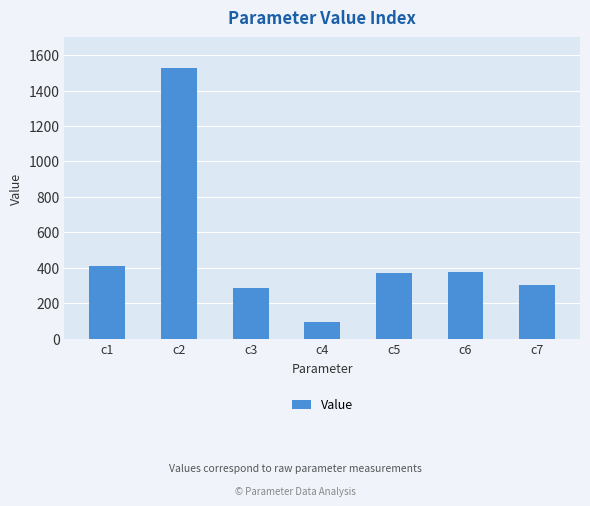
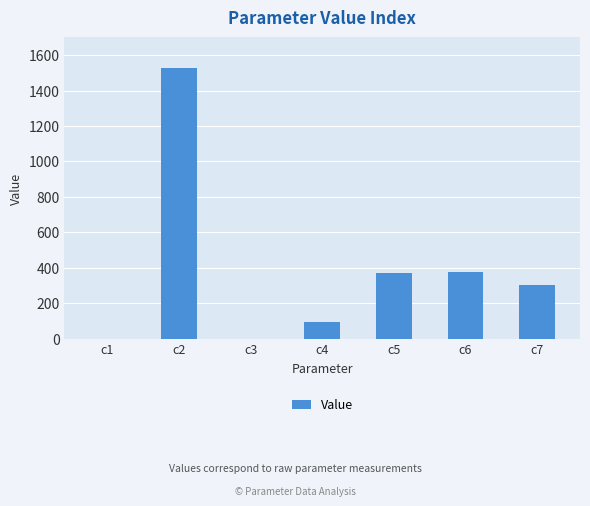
c1: 410 -> 0
c3: 290 -> 0
